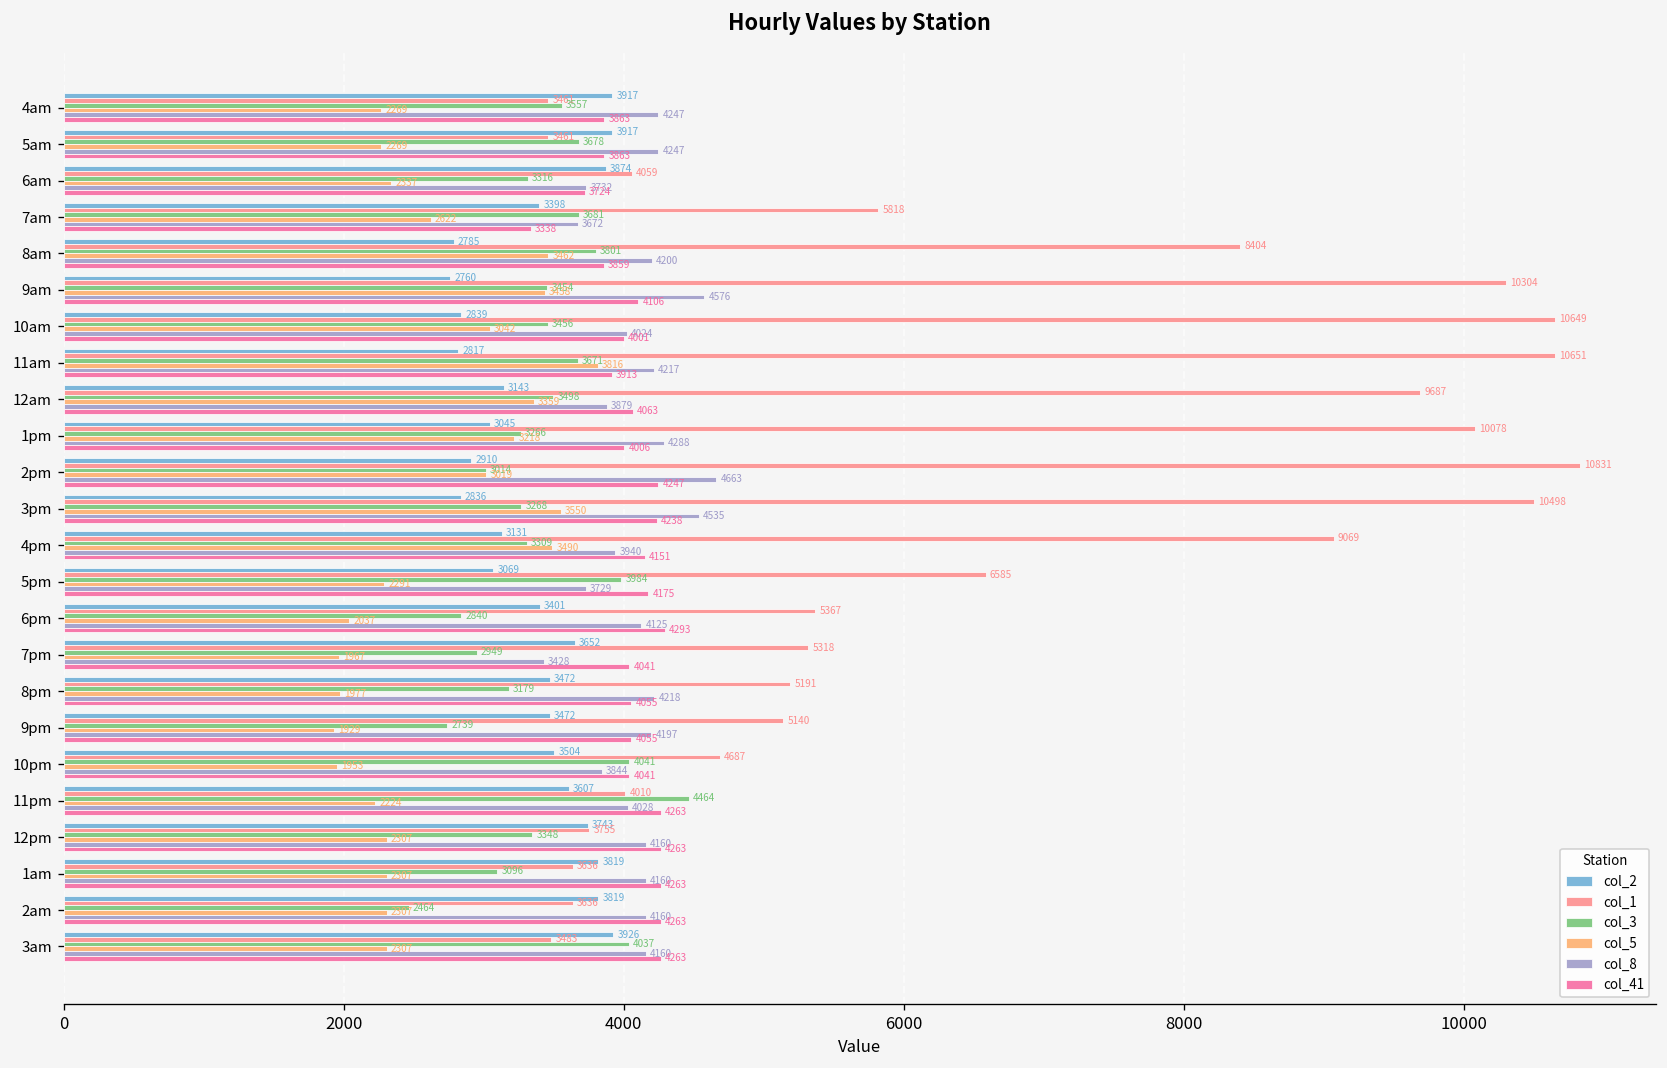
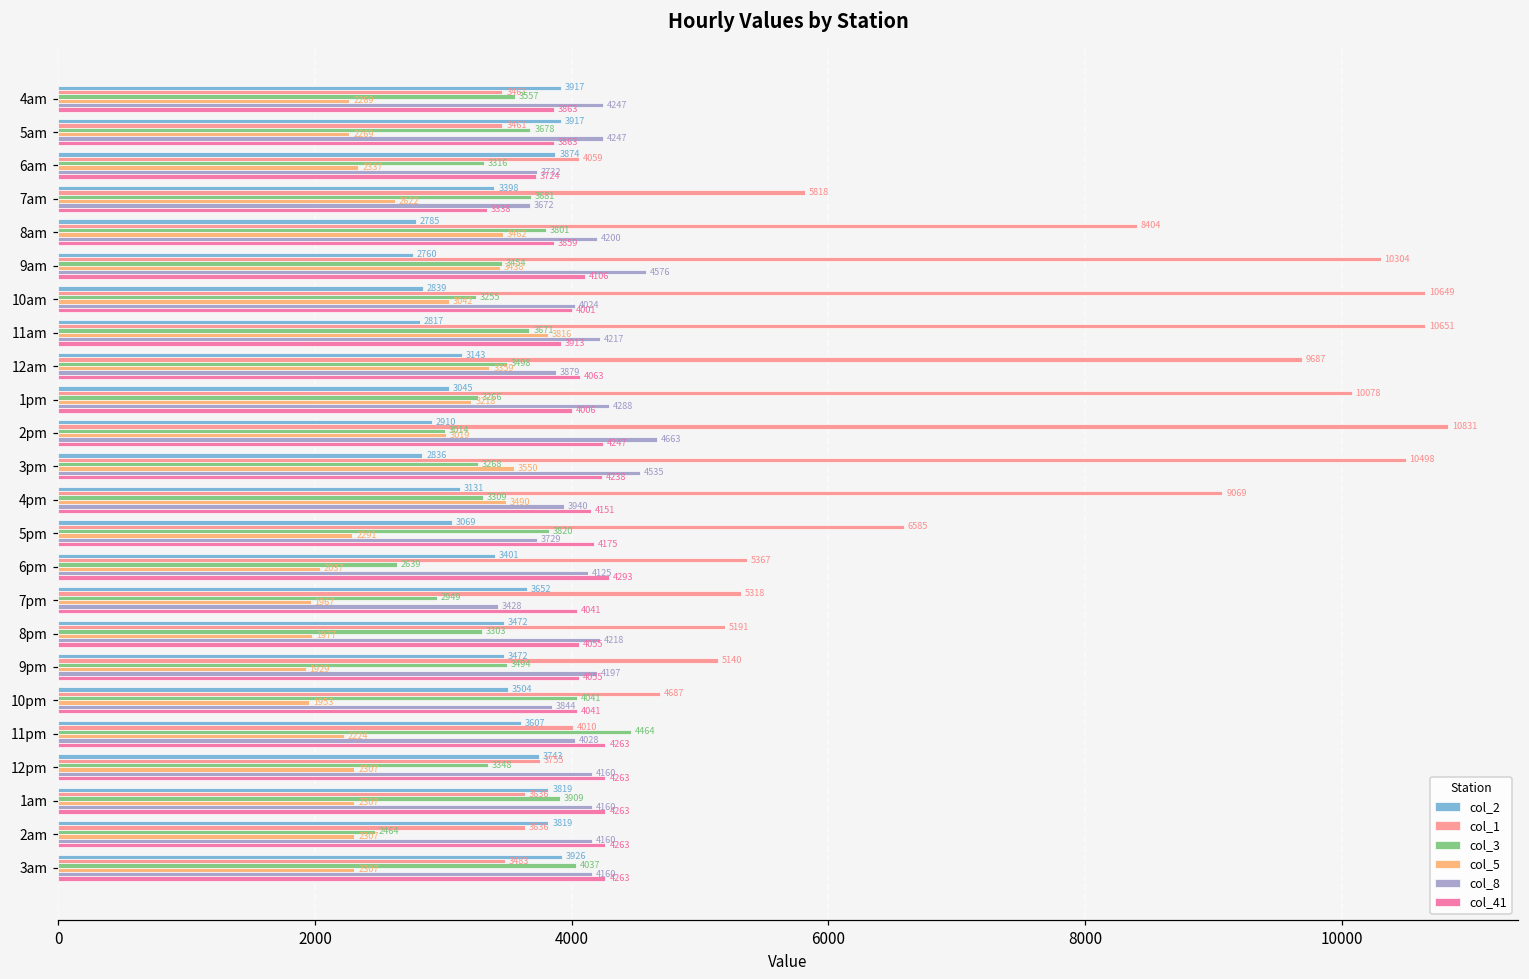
col_3, 10am: 3456 -> 3255
col_3, 5pm: 3984 -> 3820
col_3, 6pm: 2840 -> 2639
col_3, 8pm: 3179 -> 3303
col_3, 9pm: 2739 -> 3494
col_3, 1am: 3096 -> 3909
